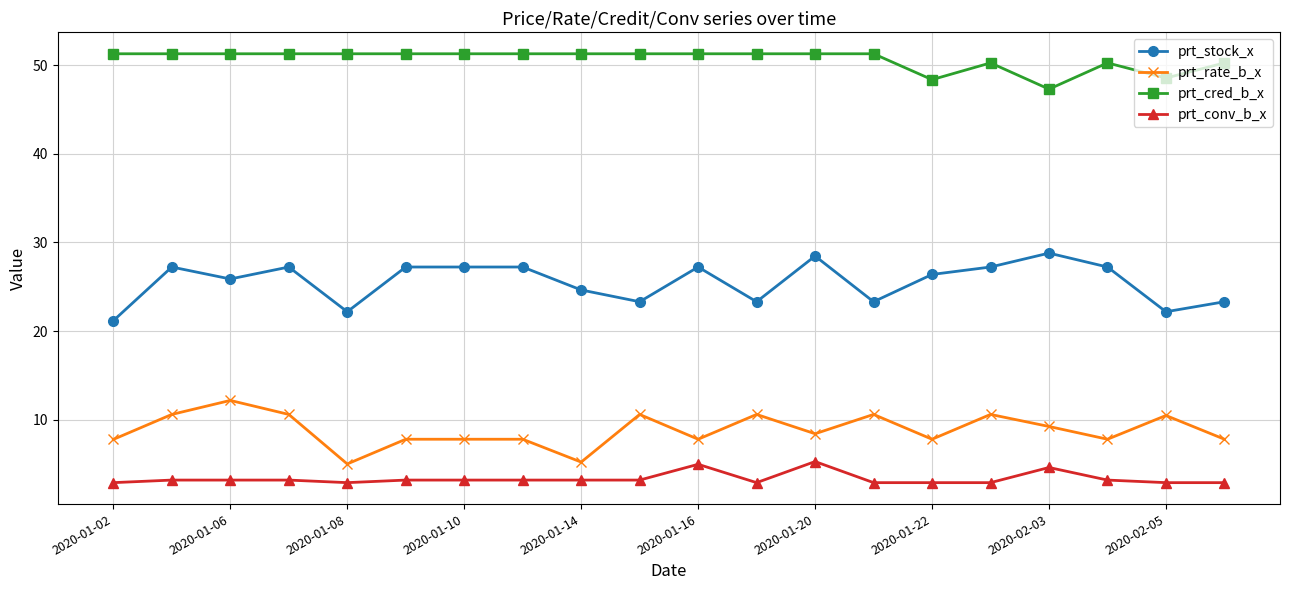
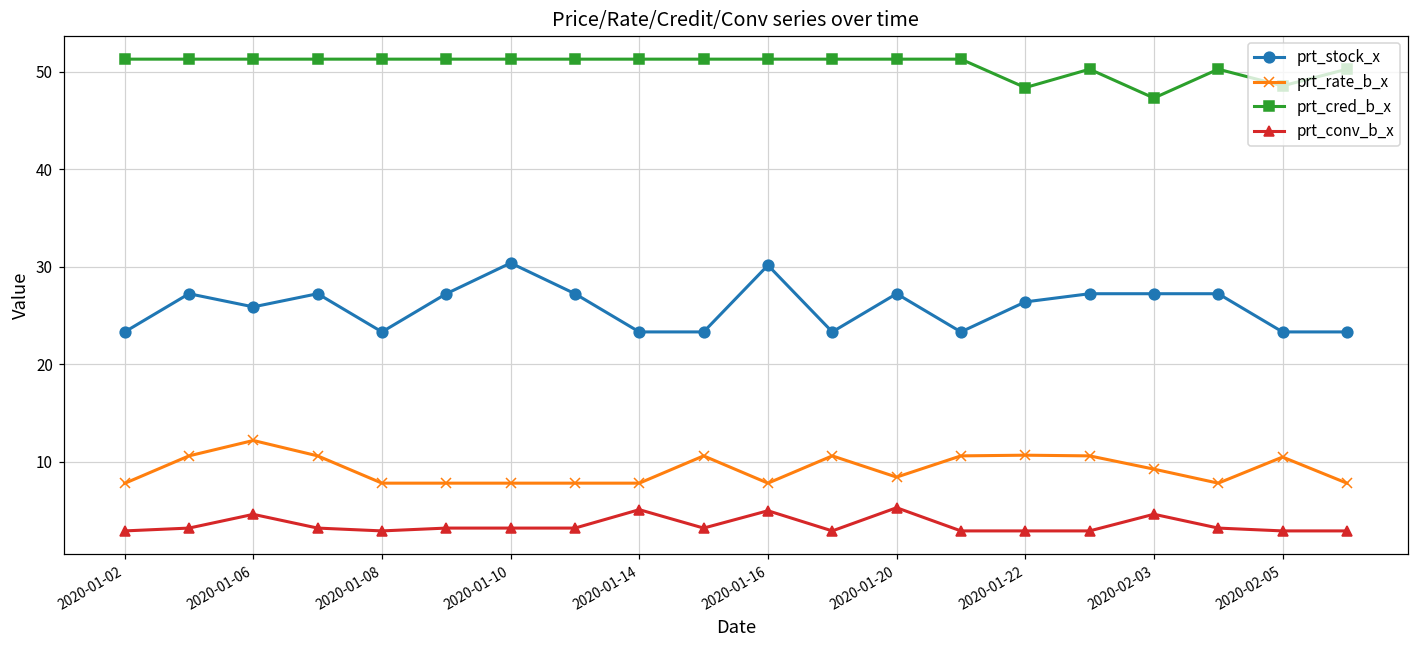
prt_stock_x, 2020-01-02: 21 -> 23
prt_conv_b_x, 2020-01-06: 3 -> 5
prt_stock_x, 2020-01-08: 22 -> 23
prt_rate_b_x, 2020-01-08: 5 -> 8
prt_stock_x, 2020-01-10: 27 -> 30
prt_stock_x, 2020-01-14: 25 -> 23
prt_rate_b_x, 2020-01-14: 5 -> 8
prt_conv_b_x, 2020-01-14: 3 -> 5
prt_stock_x, 2020-01-16: 27 -> 30
prt_stock_x, 2020-01-20: 28 -> 27
prt_rate_b_x, 2020-01-22: 8 -> 11
prt_stock_x, 2020-02-03: 29 -> 27
prt_stock_x, 2020-02-05: 22 -> 23
